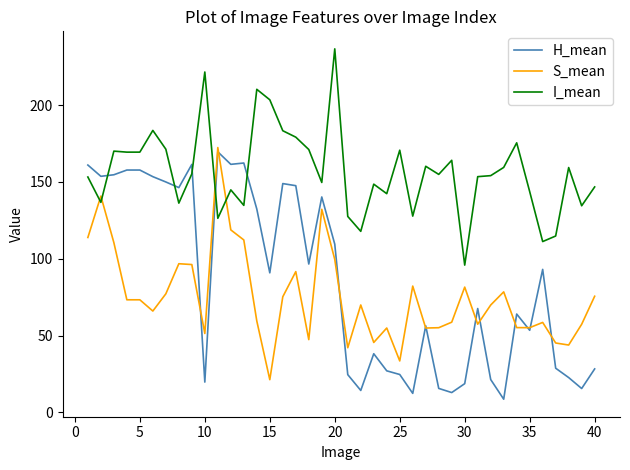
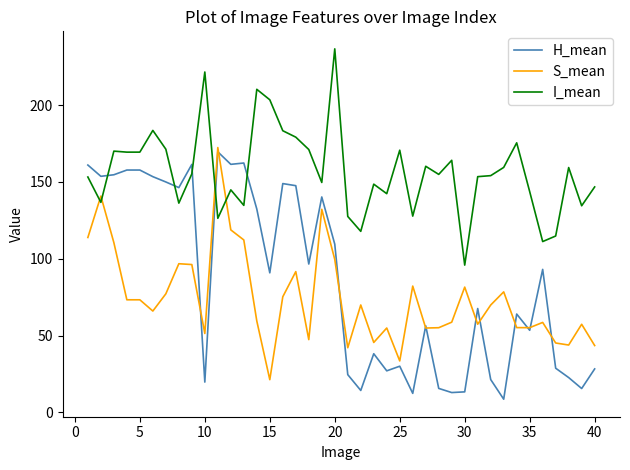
H_mean, 25: 25 -> 30
H_mean, 30: 19 -> 13
S_mean, 40: 76 -> 43
